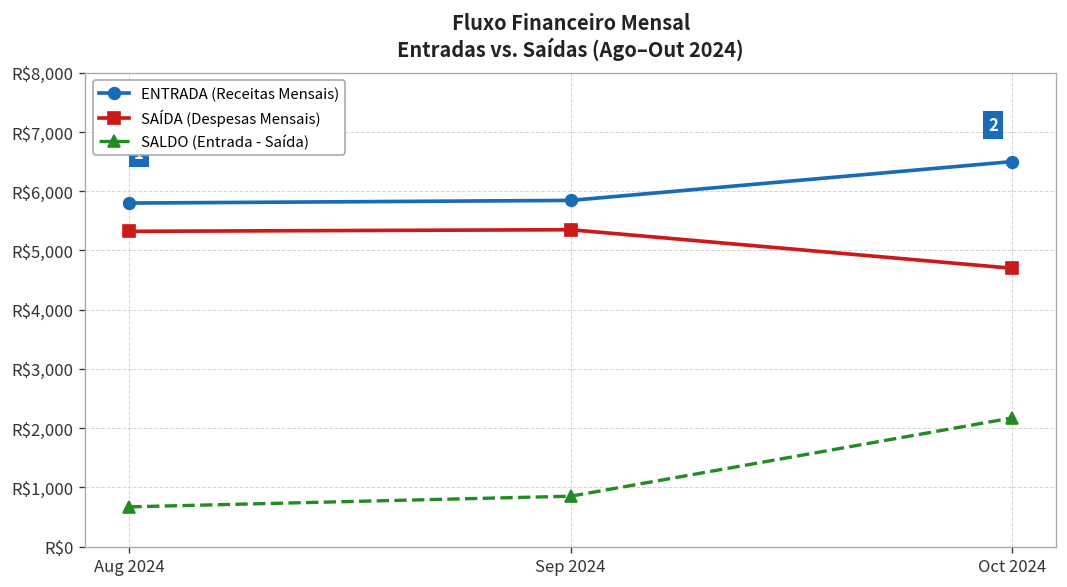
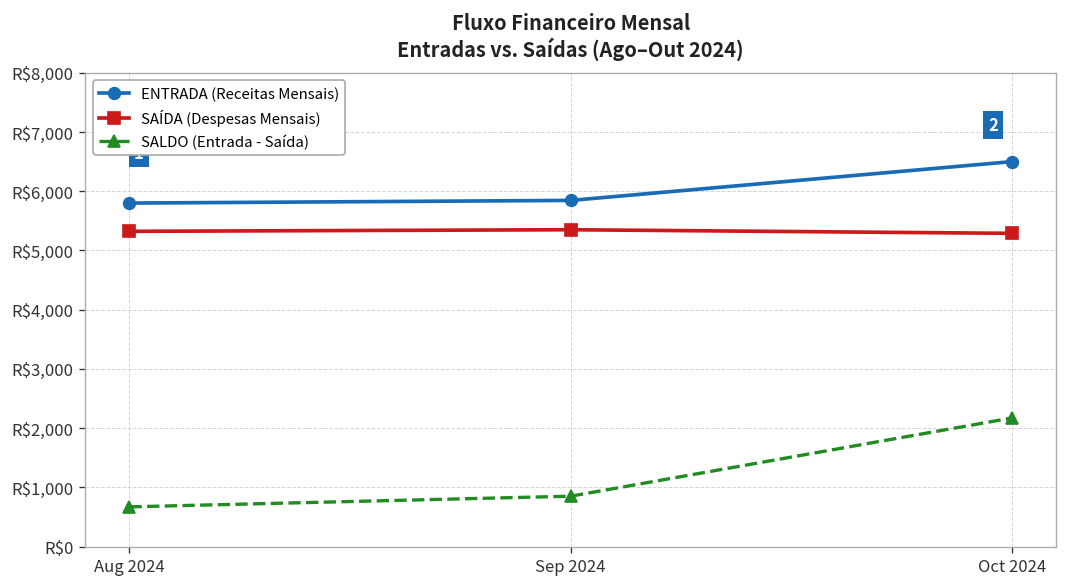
SAÍDA (Despesas Mensais), Oct 2024: R$4,700 -> R$5,300
